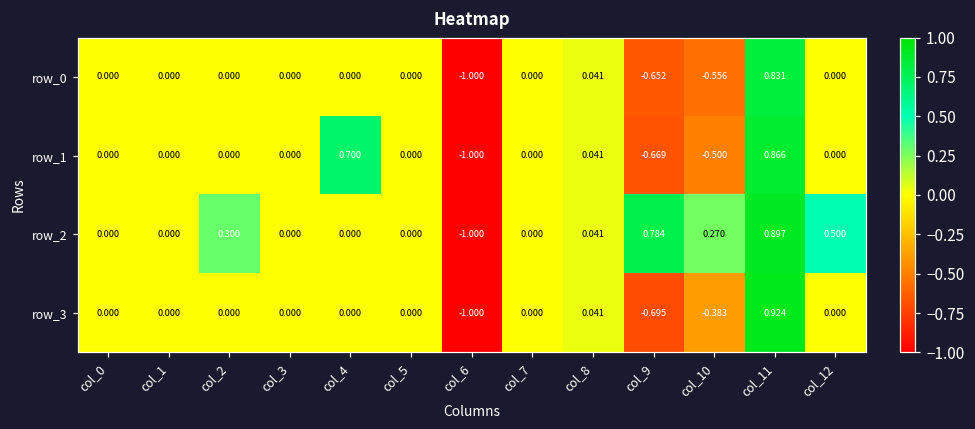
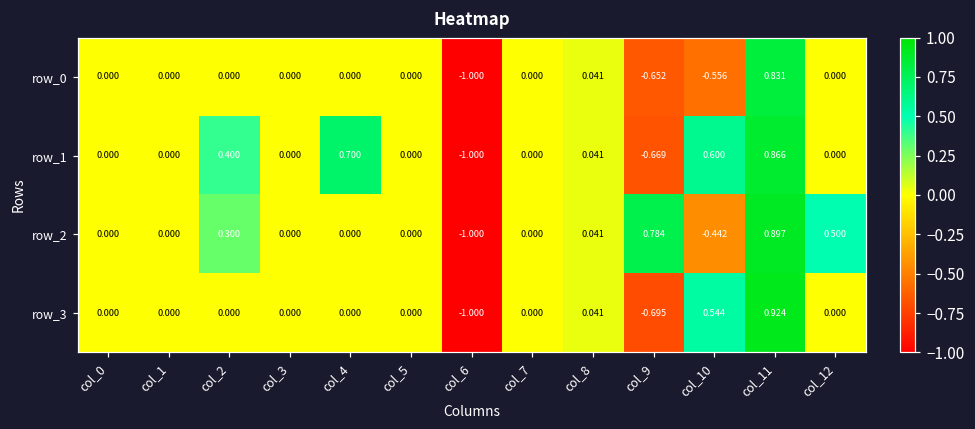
row_1, col_2: 0.000 -> 0.400
row_1, col_10: -0.500 -> 0.600
row_2, col_10: 0.270 -> -0.442
row_3, col_10: -0.383 -> 0.544
